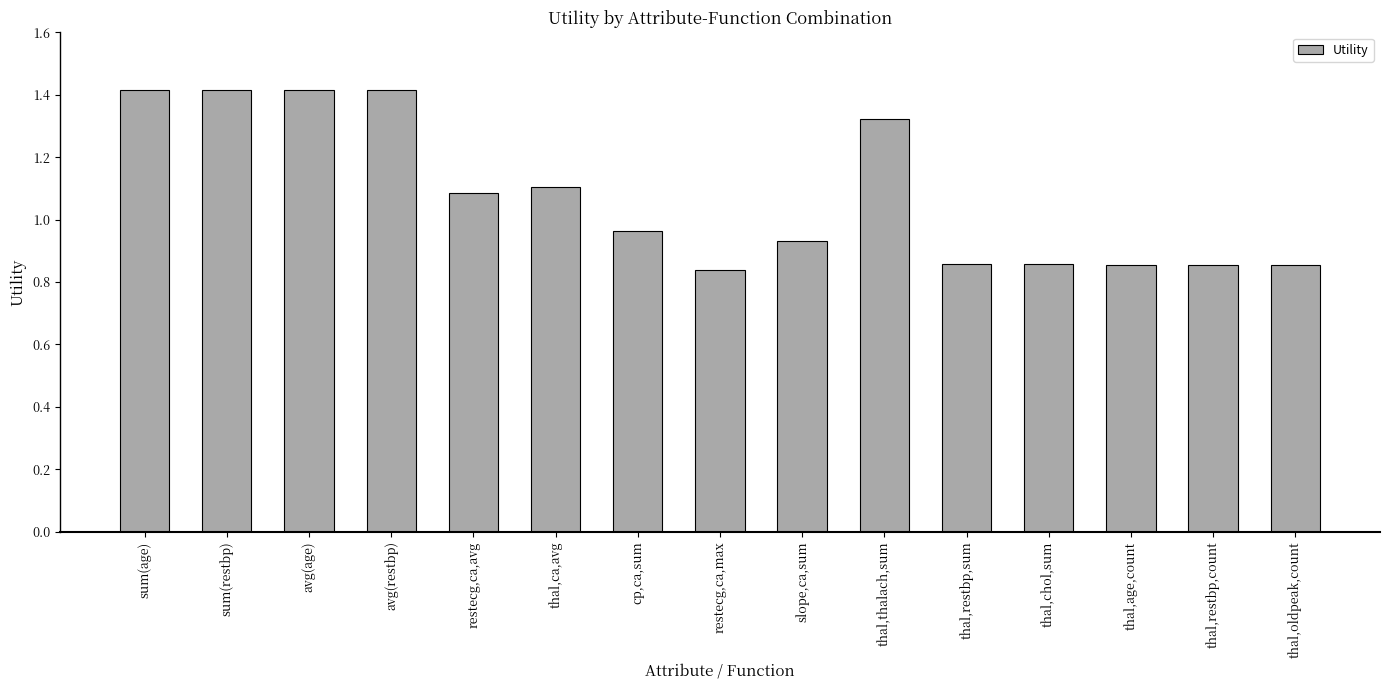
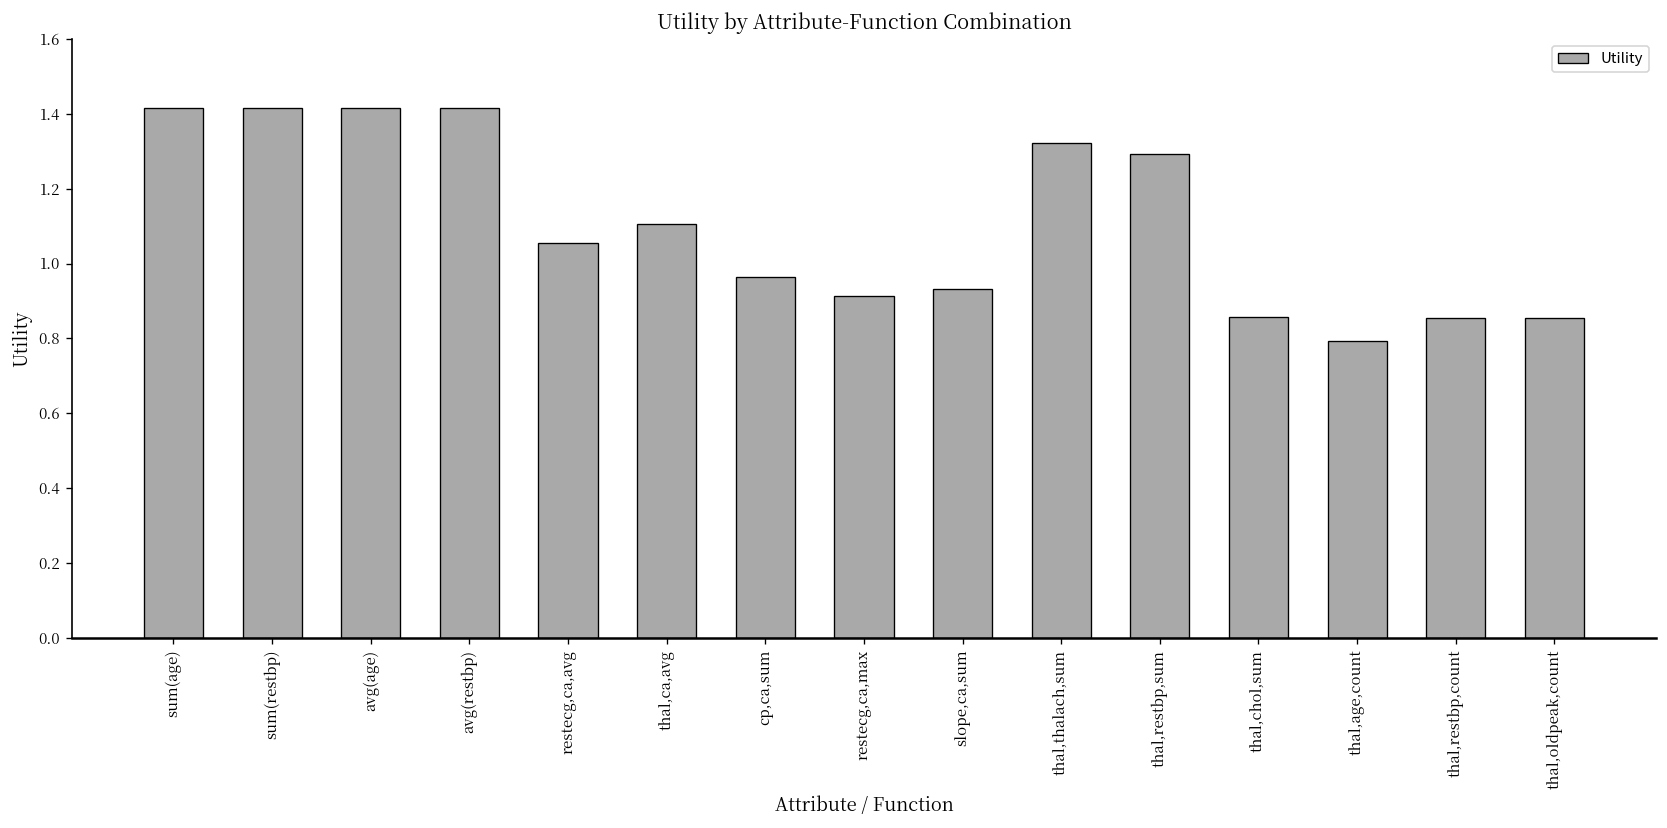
restecg,ca,avg: 1.09 -> 1.05
restecg,ca,max: 0.84 -> 0.91
thal,restbp,sum: 0.86 -> 1.29
thal,age,count: 0.85 -> 0.79
